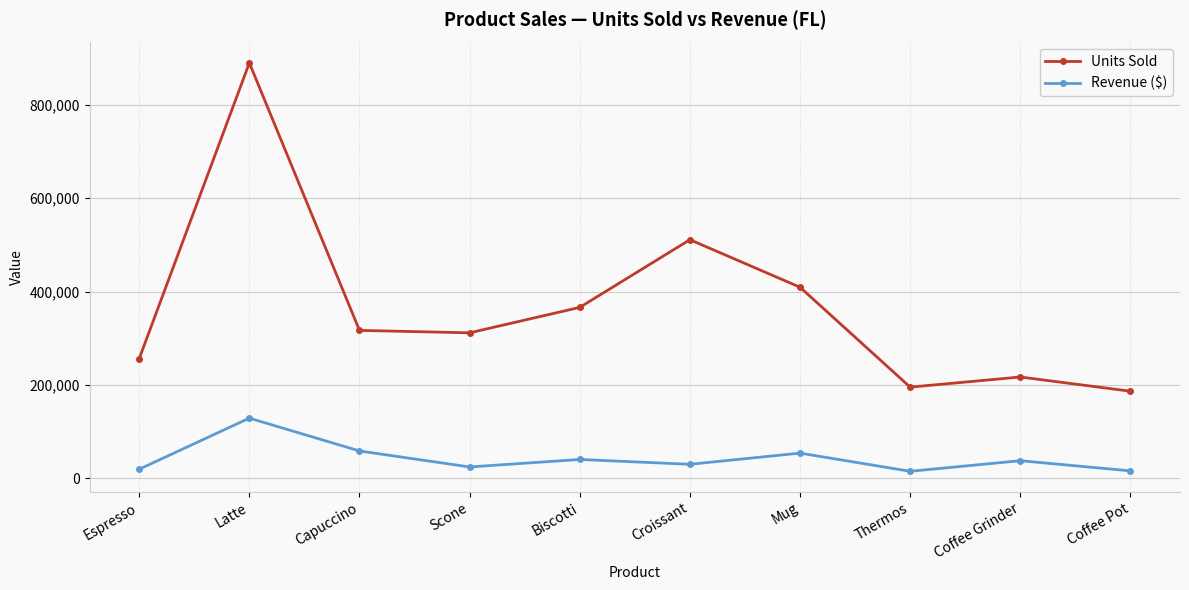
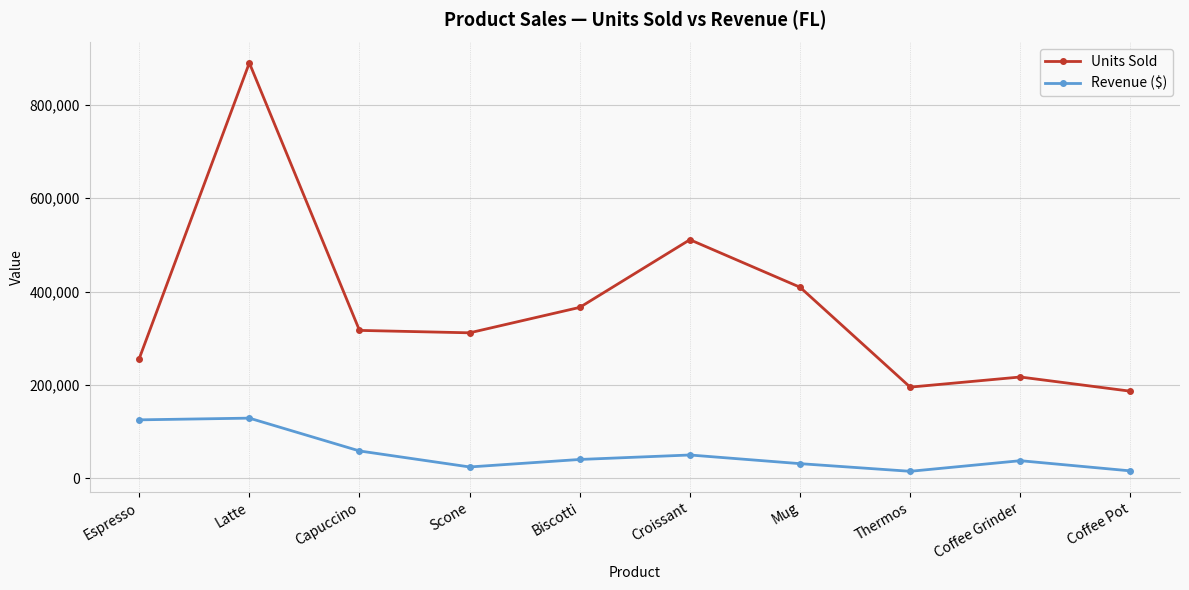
Revenue ($), Espresso: 20,000 -> 130,000
Revenue ($), Croissant: 30,000 -> 50,000
Revenue ($), Mug: 50,000 -> 30,000
